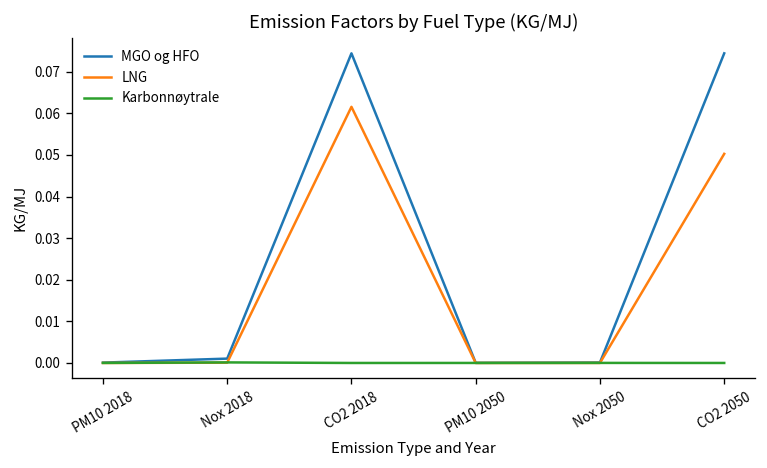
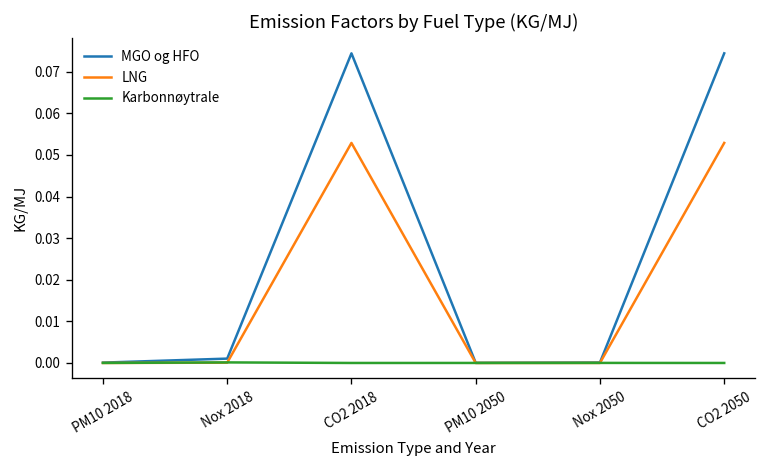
LNG, CO2 2018: 0.062 -> 0.053
LNG, CO2 2050: 0.050 -> 0.053
